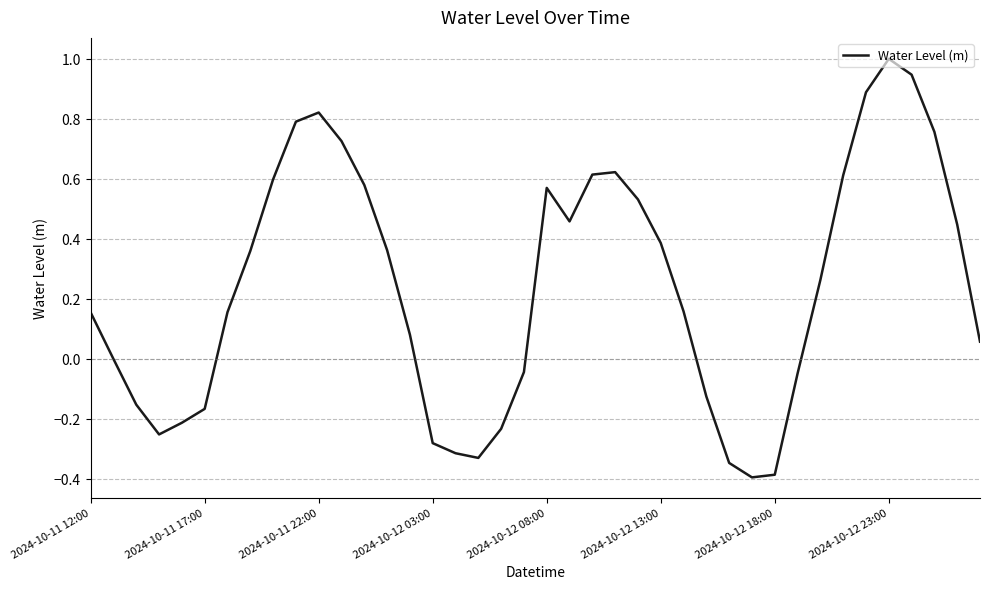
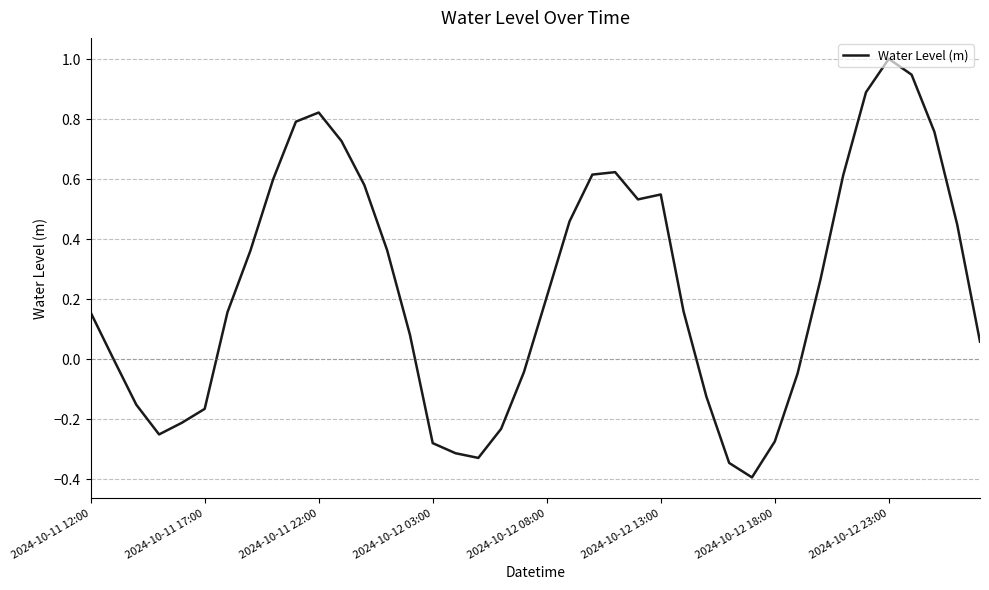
2024-10-12 08:00: 0.57 -> 0.21
2024-10-12 13:00: 0.39 -> 0.55
2024-10-12 18:00: -0.38 -> -0.27
